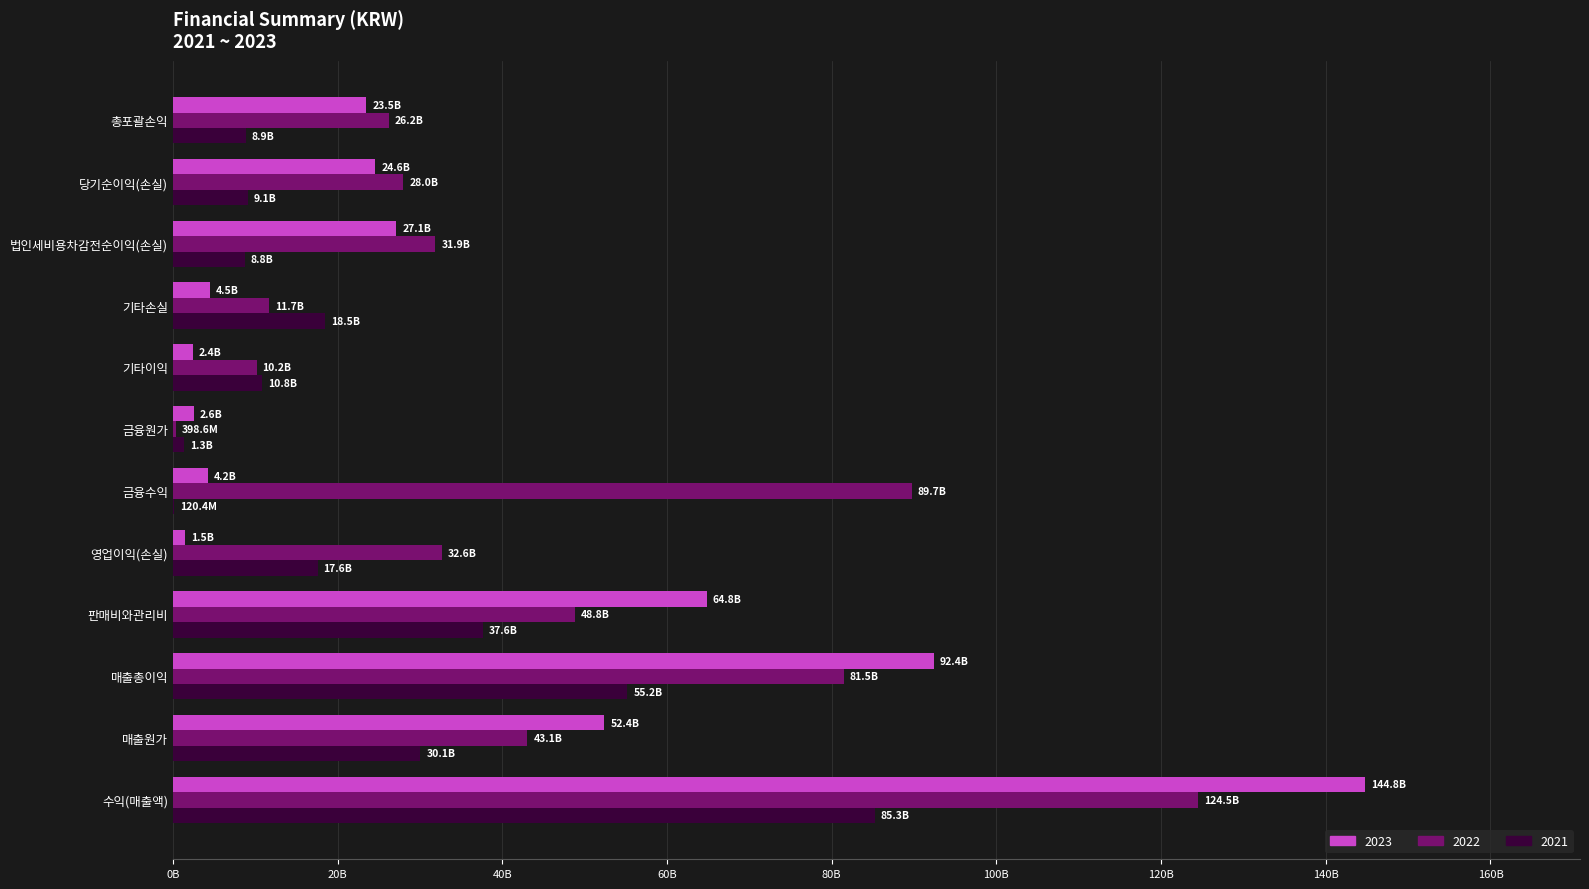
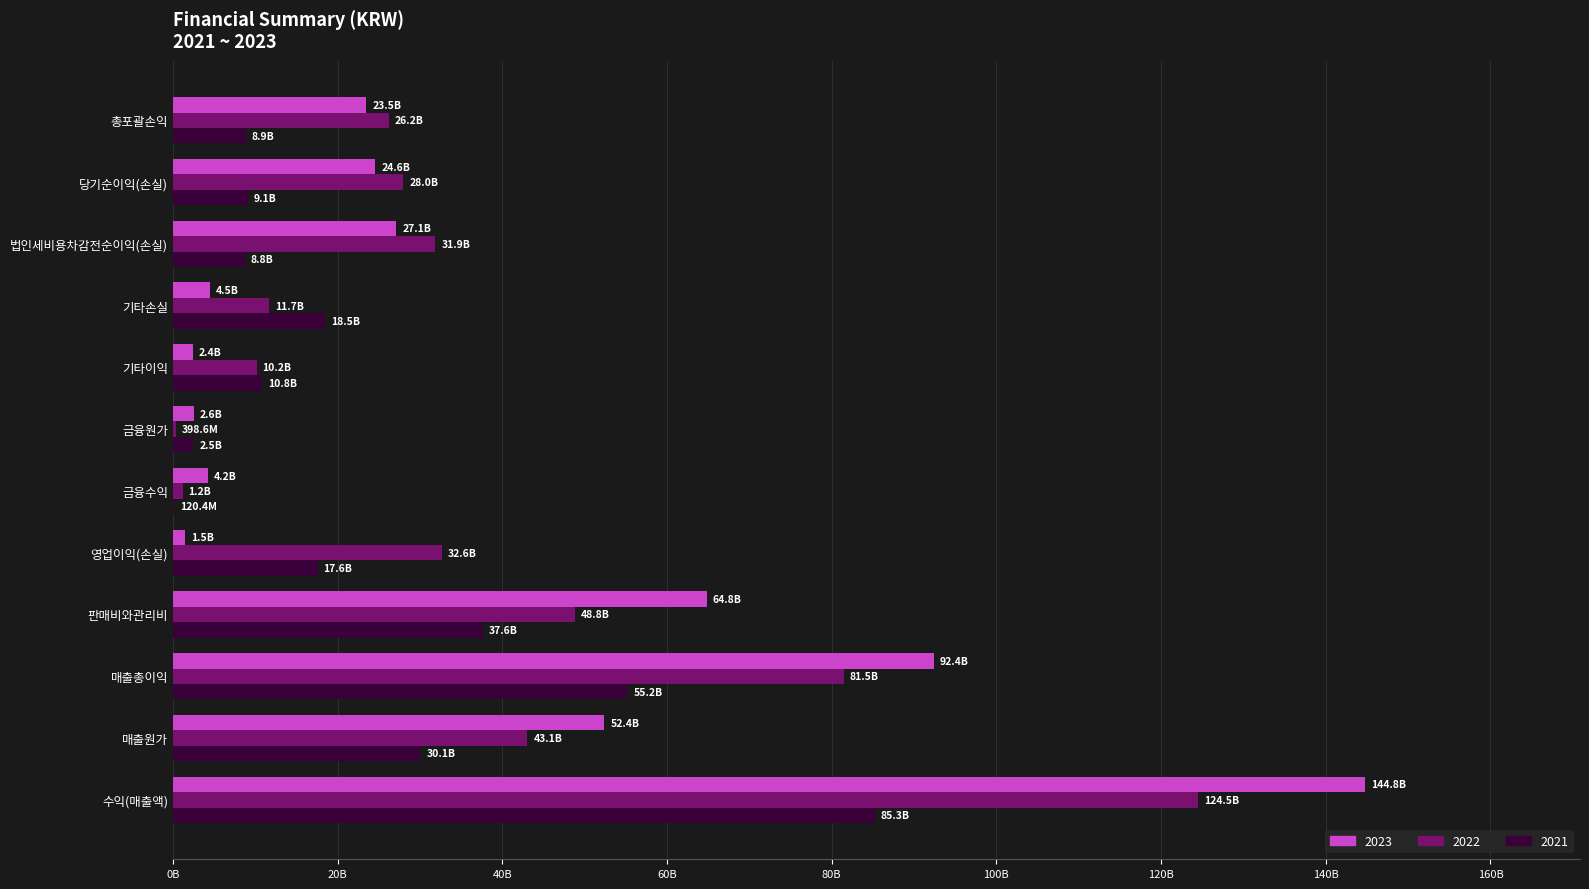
2021, 금융원가: 1.3B -> 2.5B
2022, 금융수익: 89.7B -> 1.2B
